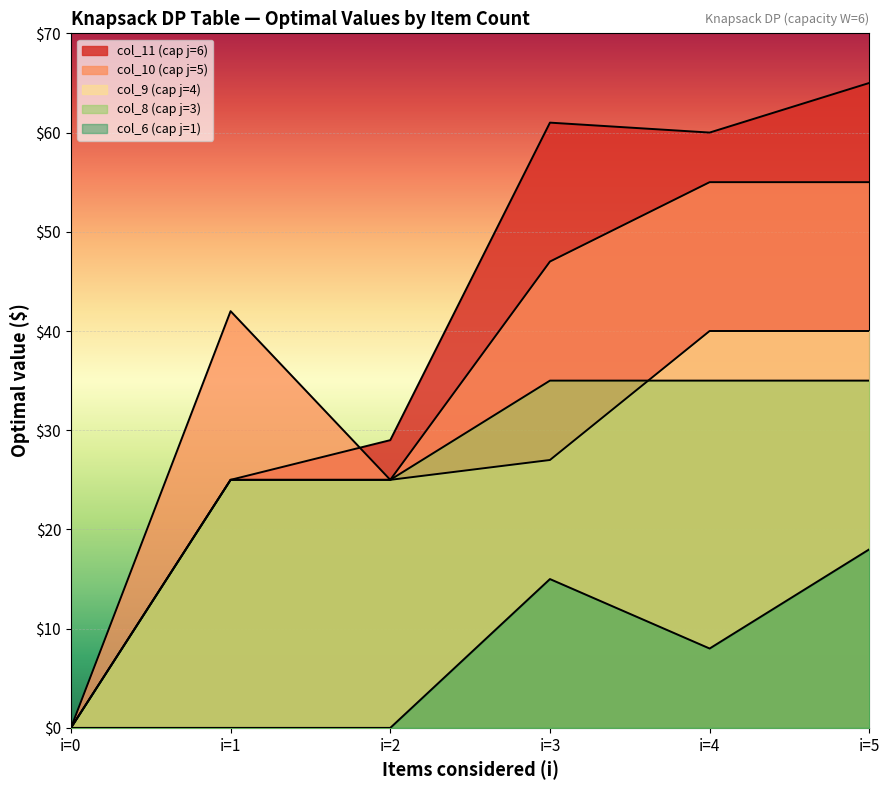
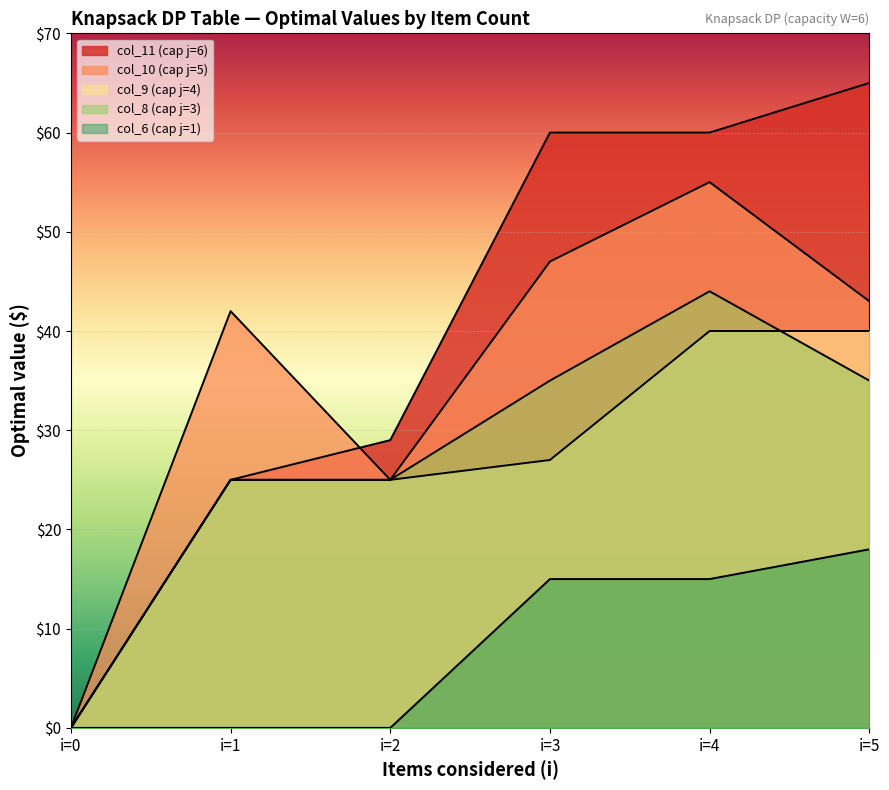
col_11 (cap j=6), i=3: $61 -> $60
col_8 (cap j=3), i=4: $35 -> $44
col_6 (cap j=1), i=4: $8 -> $15
col_10 (cap j=5), i=5: $55 -> $43
